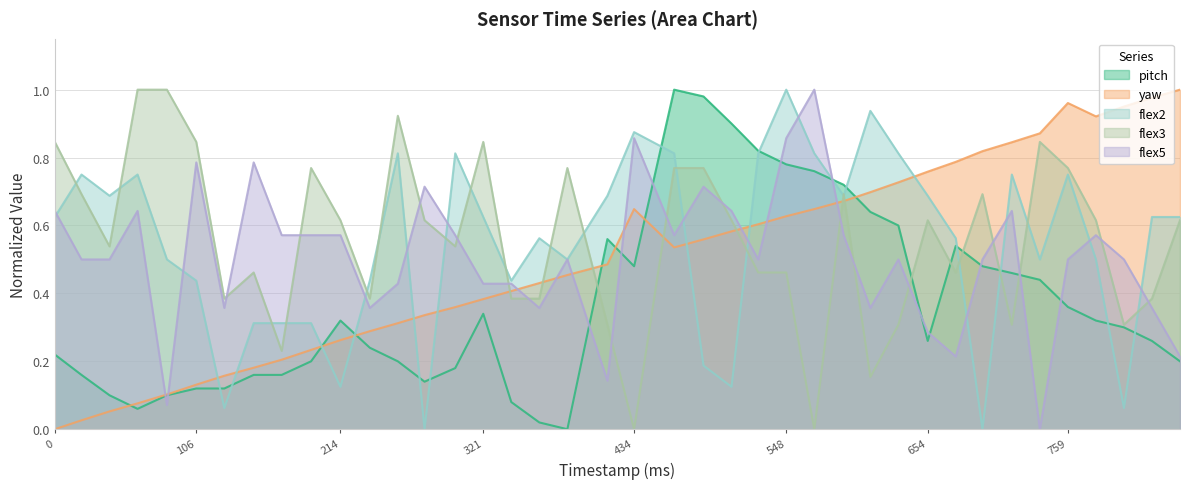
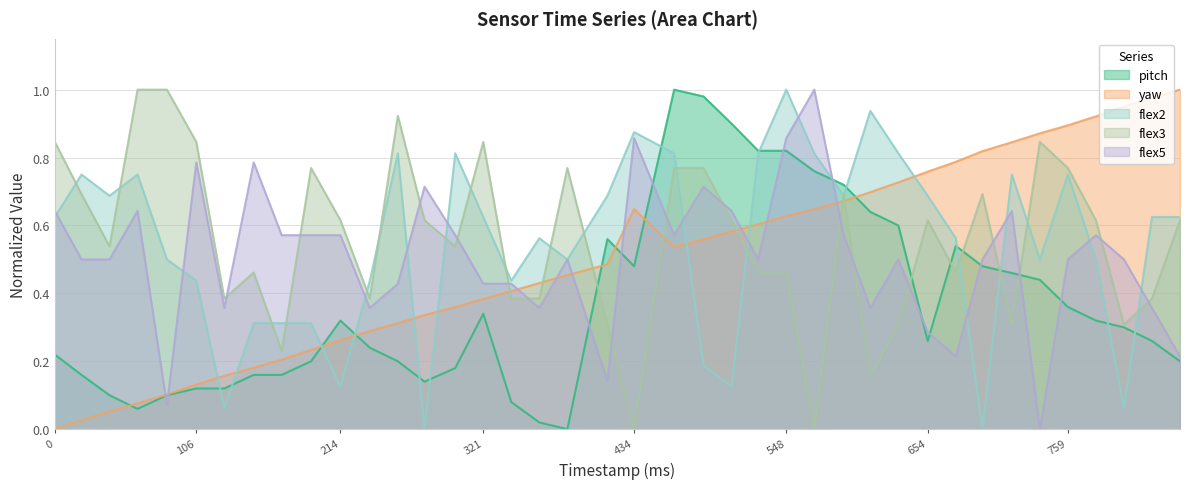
pitch, 548: 0.78 -> 0.82
yaw, 759: 0.96 -> 0.90
